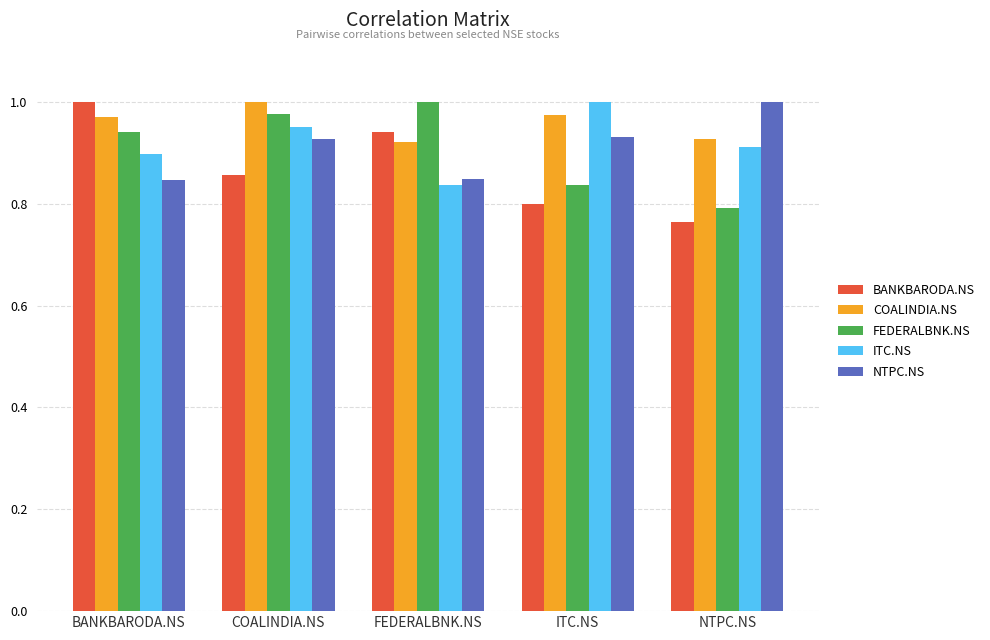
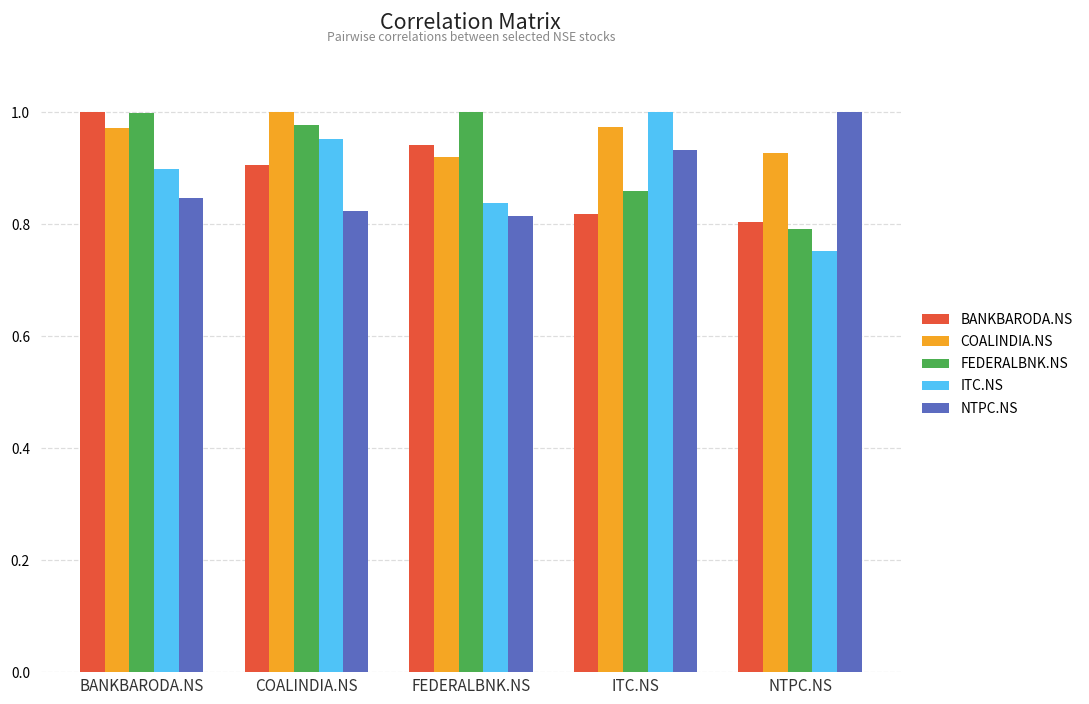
FEDERALBNK.NS, BANKBARODA.NS: 0.94 -> 1.00
BANKBARODA.NS, COALINDIA.NS: 0.86 -> 0.91
NTPC.NS, COALINDIA.NS: 0.93 -> 0.82
NTPC.NS, FEDERALBNK.NS: 0.85 -> 0.81
BANKBARODA.NS, ITC.NS: 0.80 -> 0.82
FEDERALBNK.NS, ITC.NS: 0.84 -> 0.86
BANKBARODA.NS, NTPC.NS: 0.76 -> 0.80
ITC.NS, NTPC.NS: 0.91 -> 0.75
